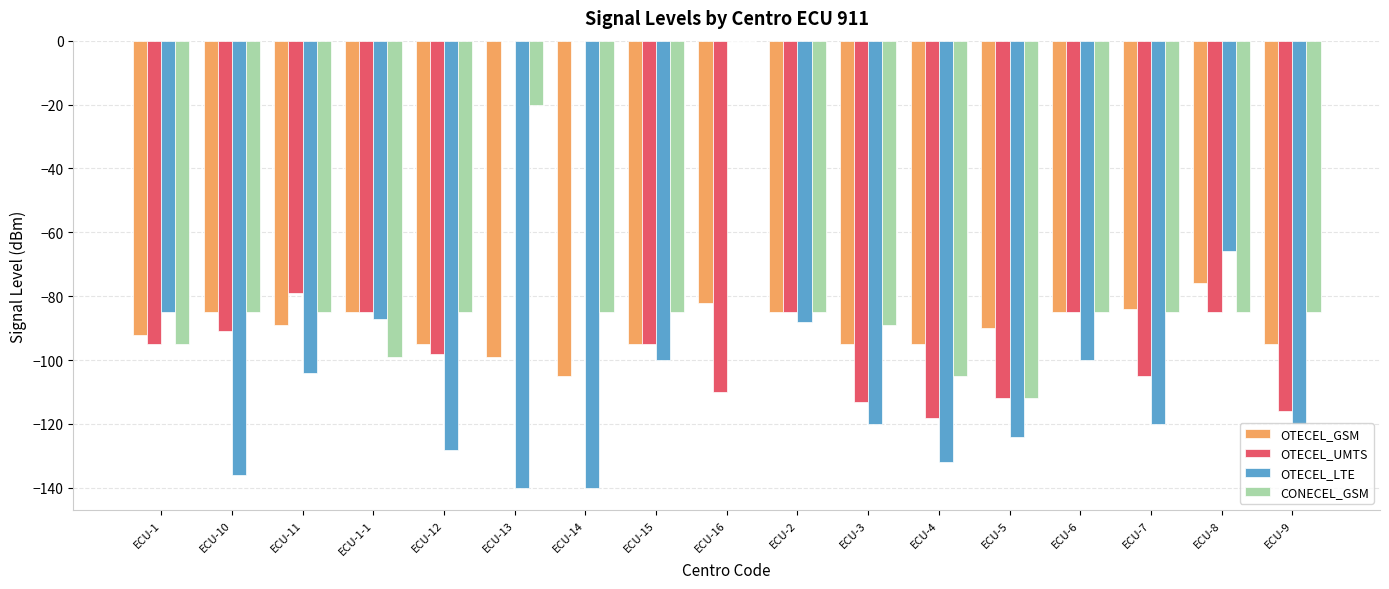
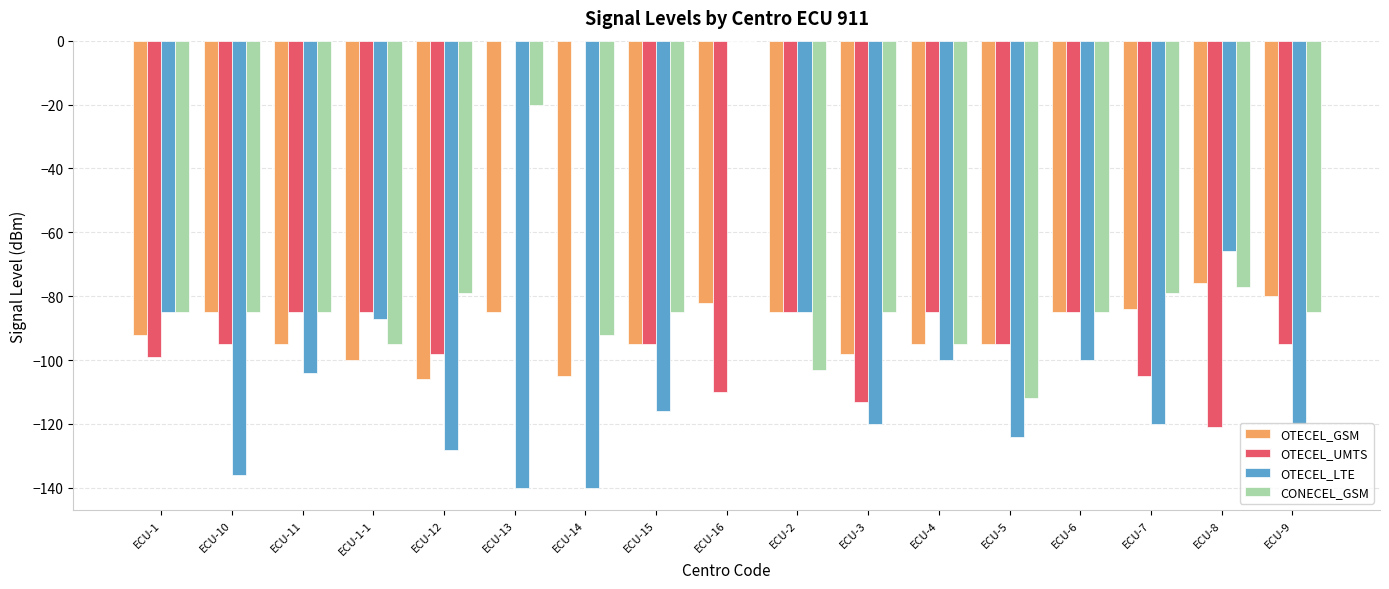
OTECEL_UMTS, ECU-1: -95 -> -99
CONECEL_GSM, ECU-1: -95 -> -85
OTECEL_UMTS, ECU-10: -91 -> -95
OTECEL_GSM, ECU-11: -89 -> -95
OTECEL_UMTS, ECU-11: -79 -> -85
OTECEL_GSM, ECU-1-1: -85 -> -100
CONECEL_GSM, ECU-1-1: -99 -> -95
OTECEL_GSM, ECU-12: -95 -> -106
CONECEL_GSM, ECU-12: -85 -> -79
OTECEL_GSM, ECU-13: -99 -> -85
CONECEL_GSM, ECU-14: -85 -> -92
OTECEL_LTE, ECU-15: -100 -> -116
OTECEL_LTE, ECU-2: -88 -> -85
CONECEL_GSM, ECU-2: -85 -> -103
OTECEL_GSM, ECU-3: -95 -> -98
CONECEL_GSM, ECU-3: -89 -> -85
OTECEL_UMTS, ECU-4: -118 -> -85
OTECEL_LTE, ECU-4: -132 -> -100
CONECEL_GSM, ECU-4: -105 -> -95
OTECEL_GSM, ECU-5: -90 -> -95
OTECEL_UMTS, ECU-5: -112 -> -95
CONECEL_GSM, ECU-7: -85 -> -79
OTECEL_UMTS, ECU-8: -85 -> -121
CONECEL_GSM, ECU-8: -85 -> -77
OTECEL_GSM, ECU-9: -95 -> -80
OTECEL_UMTS, ECU-9: -116 -> -95
